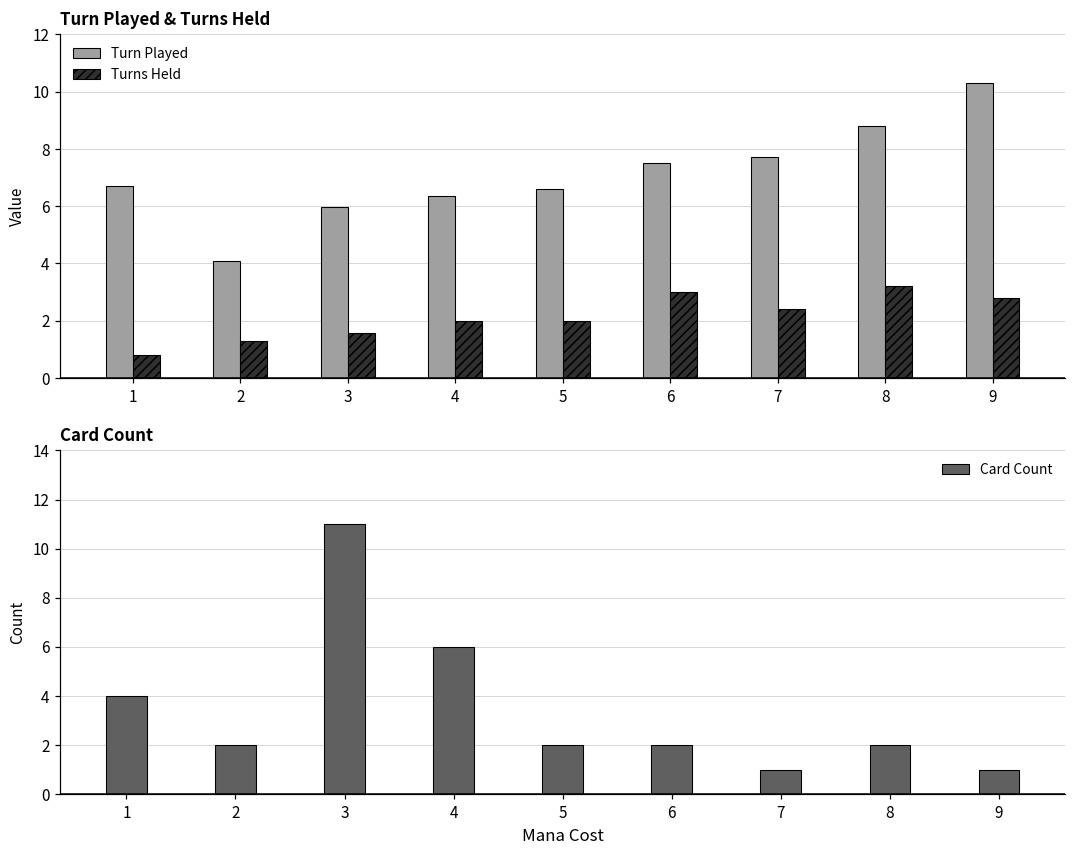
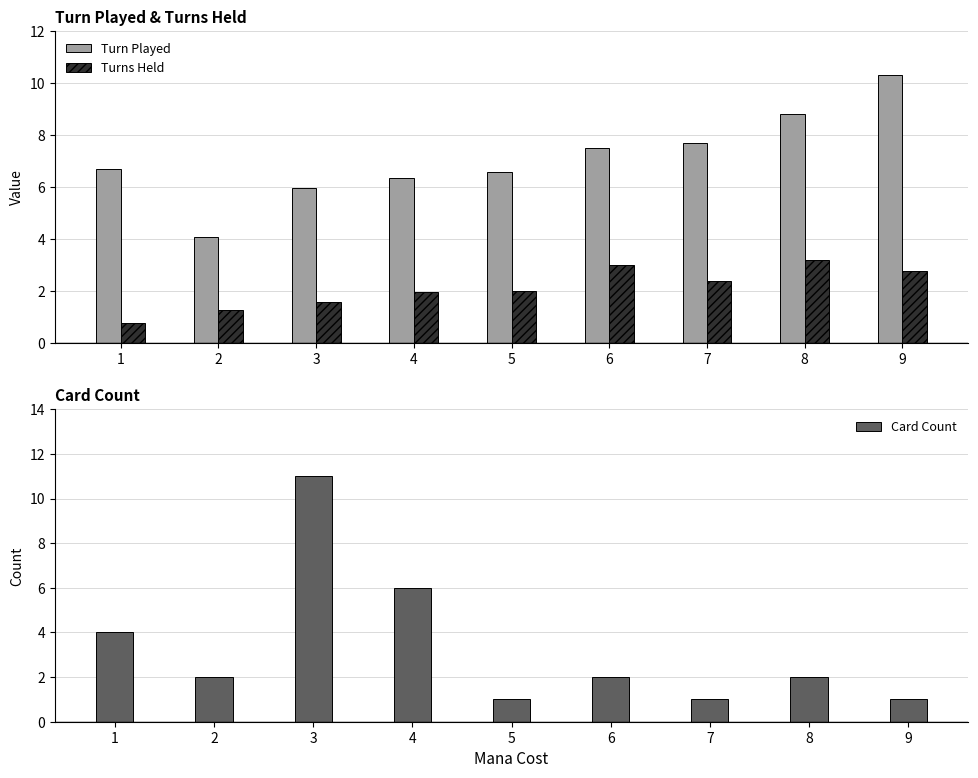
Card Count, 5: 2 -> 1
